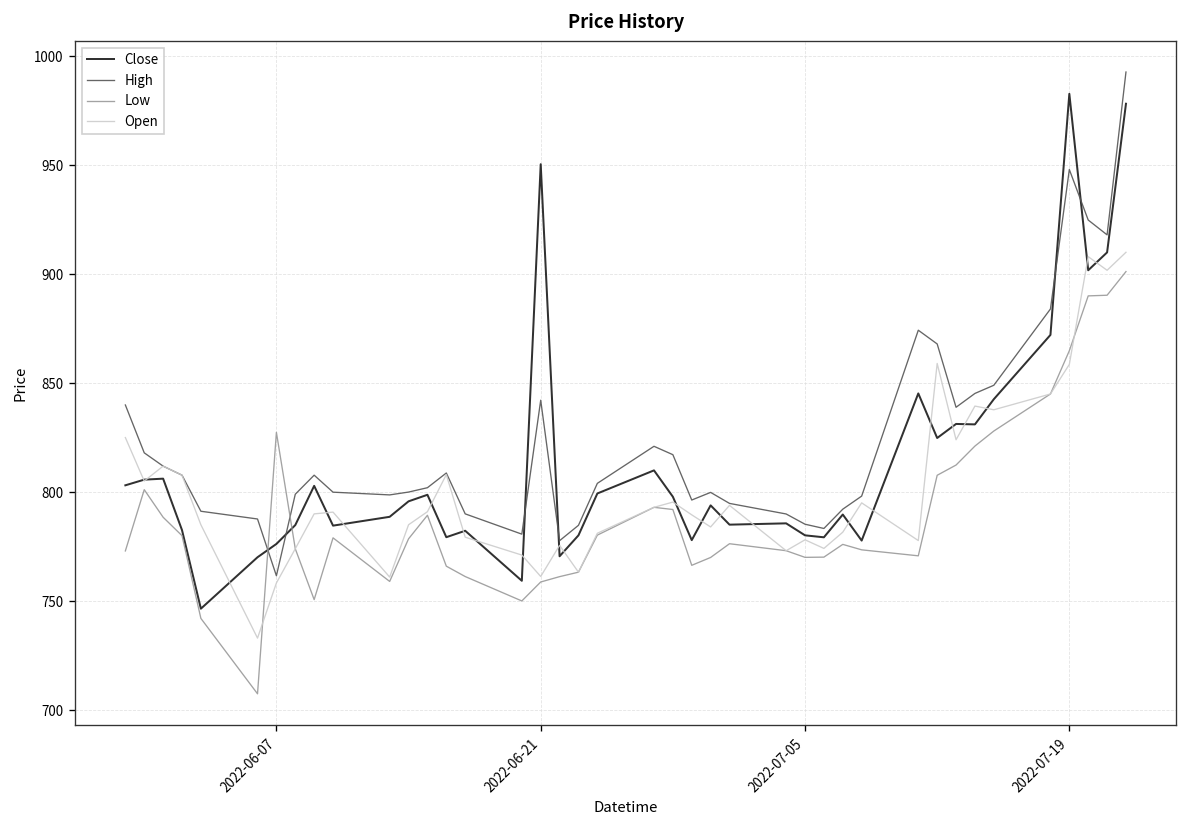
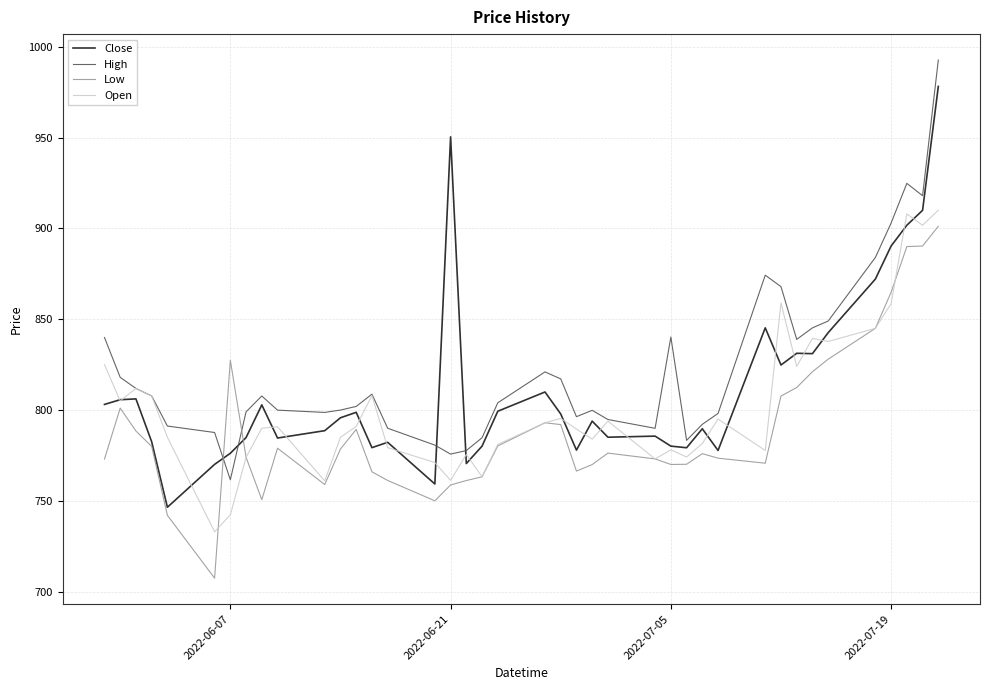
Open, 2022-06-07: 758 -> 742
High, 2022-06-21: 842 -> 776
High, 2022-07-05: 785 -> 840
Close, 2022-07-19: 983 -> 890
High, 2022-07-19: 948 -> 903
